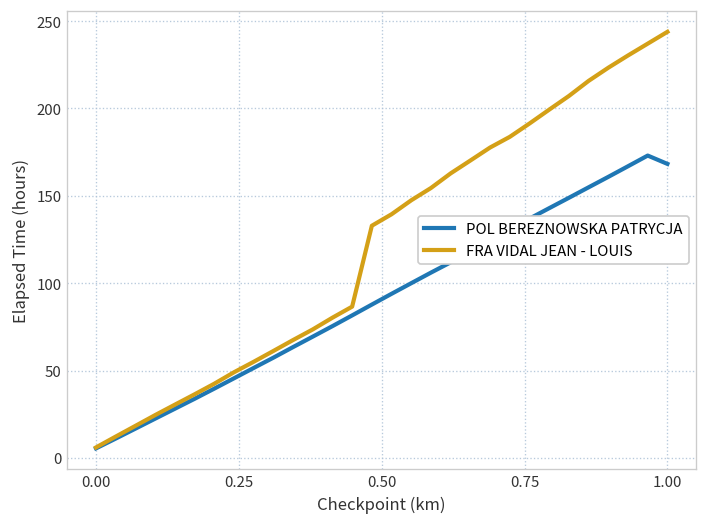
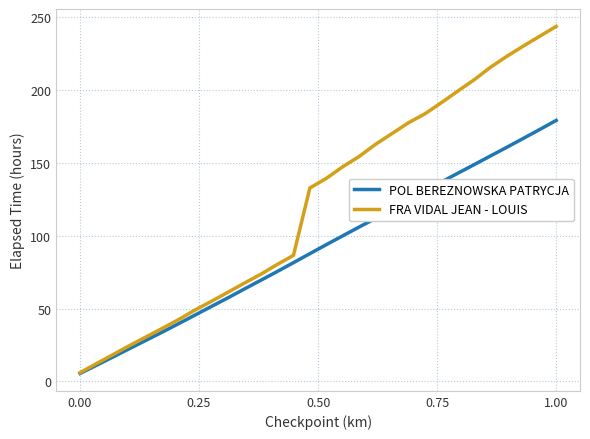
POL BEREZNOWSKA PATRYCJA, 1.00: 168 -> 179
